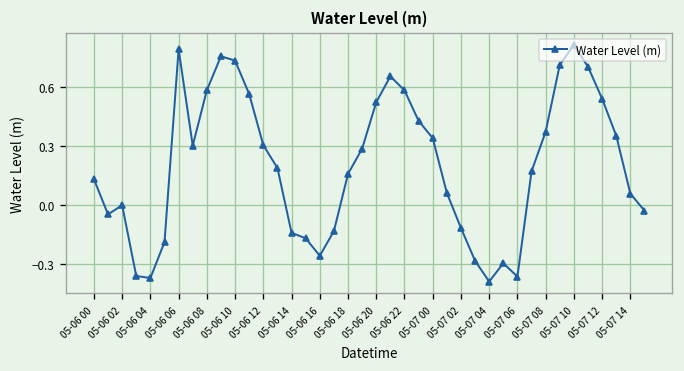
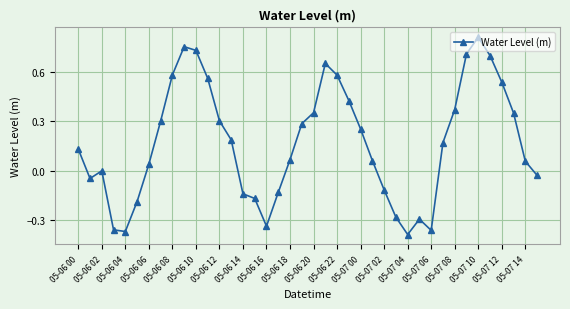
05-06 06: 0.79 -> 0.04
05-06 16: -0.26 -> -0.34
05-06 18: 0.16 -> 0.07
05-06 20: 0.52 -> 0.35
05-07 00: 0.34 -> 0.25
